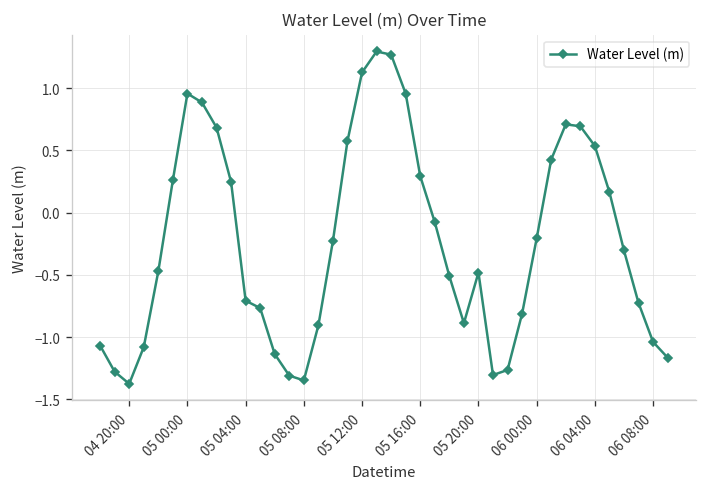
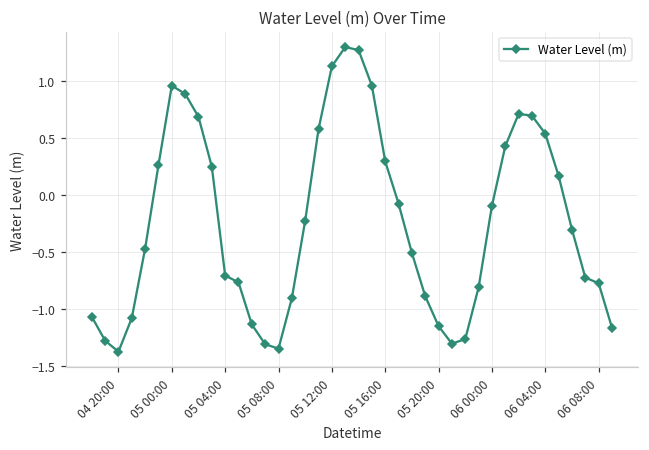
05 20:00: -0.48 -> -1.15
06 00:00: -0.21 -> -0.10
06 08:00: -1.04 -> -0.77
